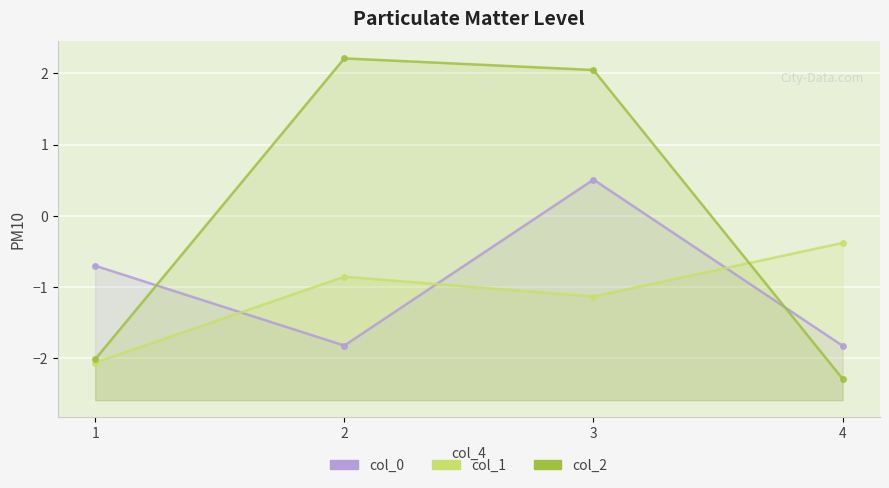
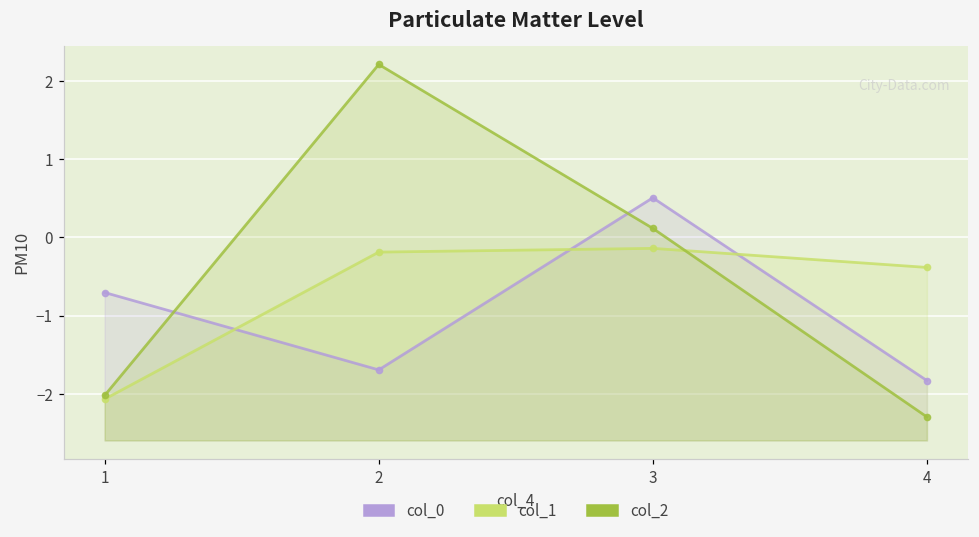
col_0, 2: -1.8 -> -1.7
col_1, 2: -0.9 -> -0.2
col_1, 3: -1.1 -> -0.1
col_2, 3: 2.0 -> 0.1
